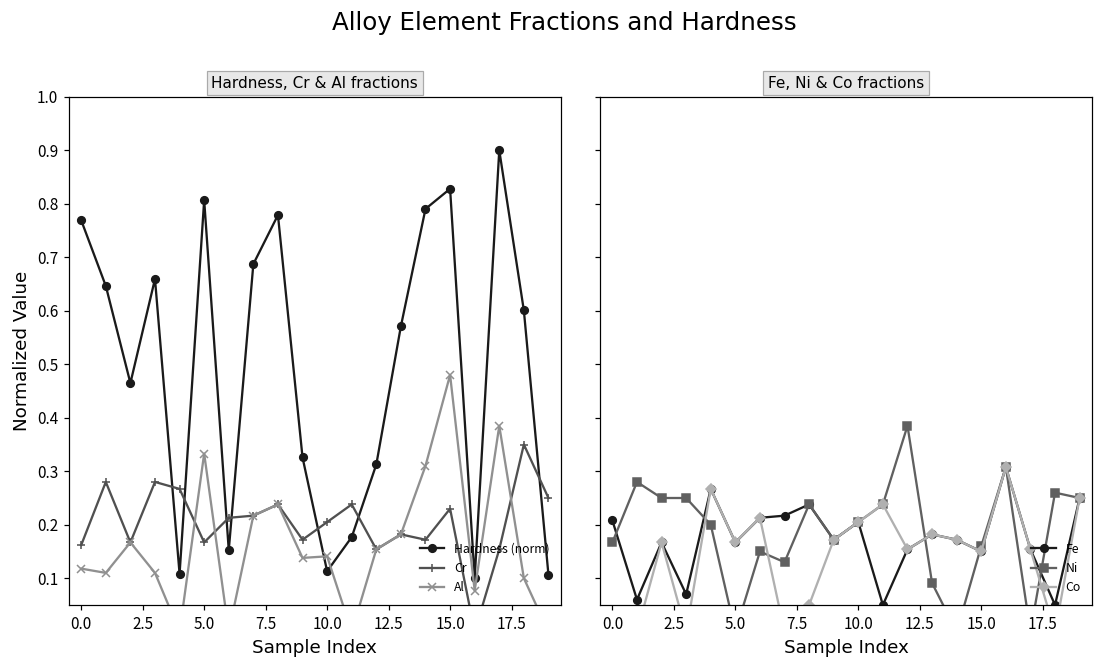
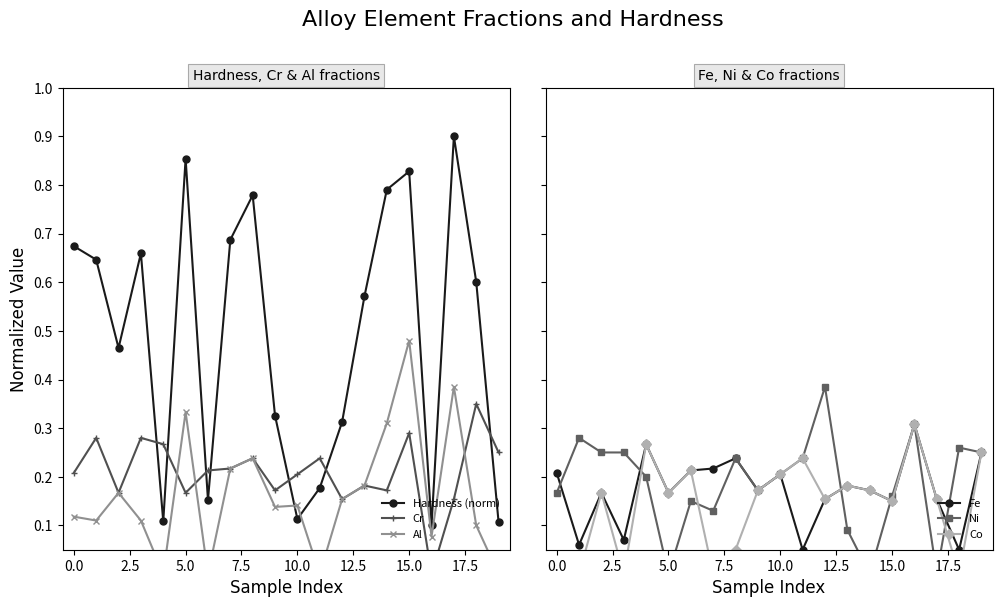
Hardness, Cr & Al fractions, Hardness (norm), 0.0: 0.77 -> 0.67
Hardness, Cr & Al fractions, Cr, 0.0: 0.16 -> 0.21
Hardness, Cr & Al fractions, Hardness (norm), 5.0: 0.81 -> 0.85
Hardness, Cr & Al fractions, Cr, 15.0: 0.23 -> 0.29
